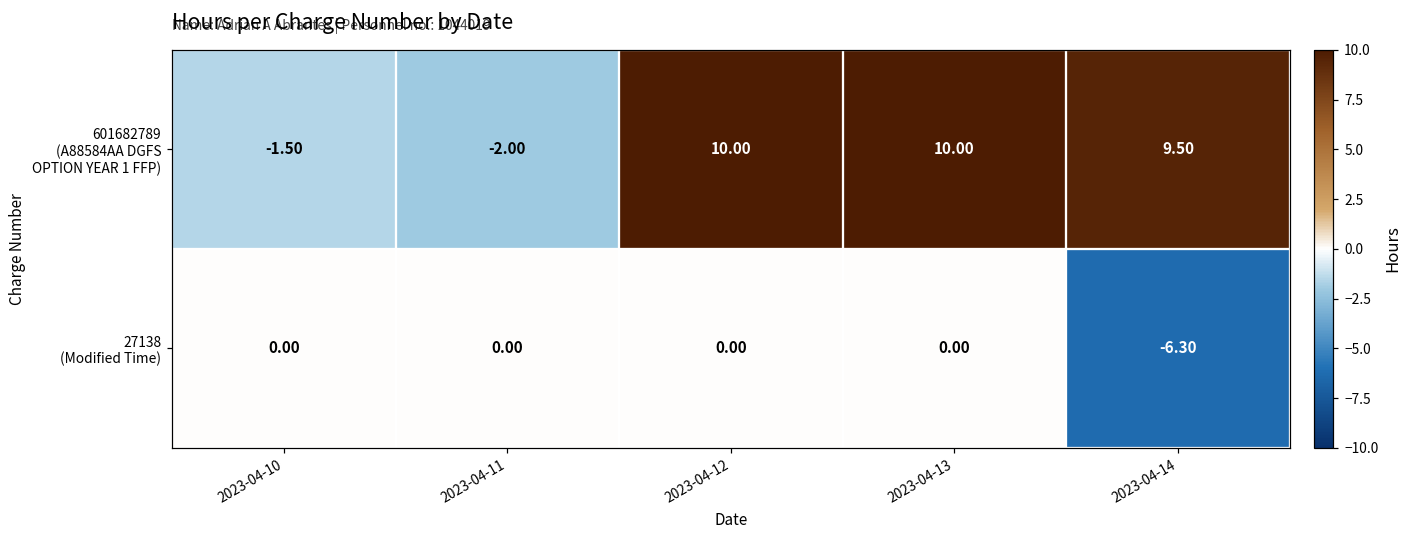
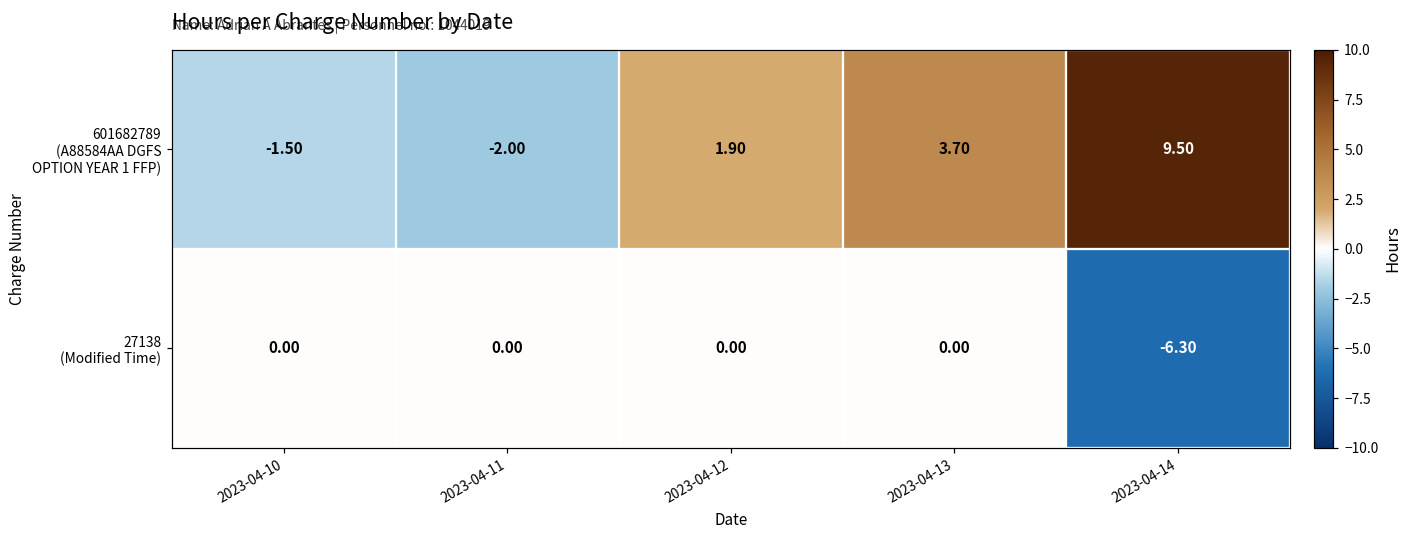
601682789 (A88584AA DGFS OPTION YEAR 1 FFP), 2023-04-12: 10.00 -> 1.90
601682789 (A88584AA DGFS OPTION YEAR 1 FFP), 2023-04-13: 10.00 -> 3.70
